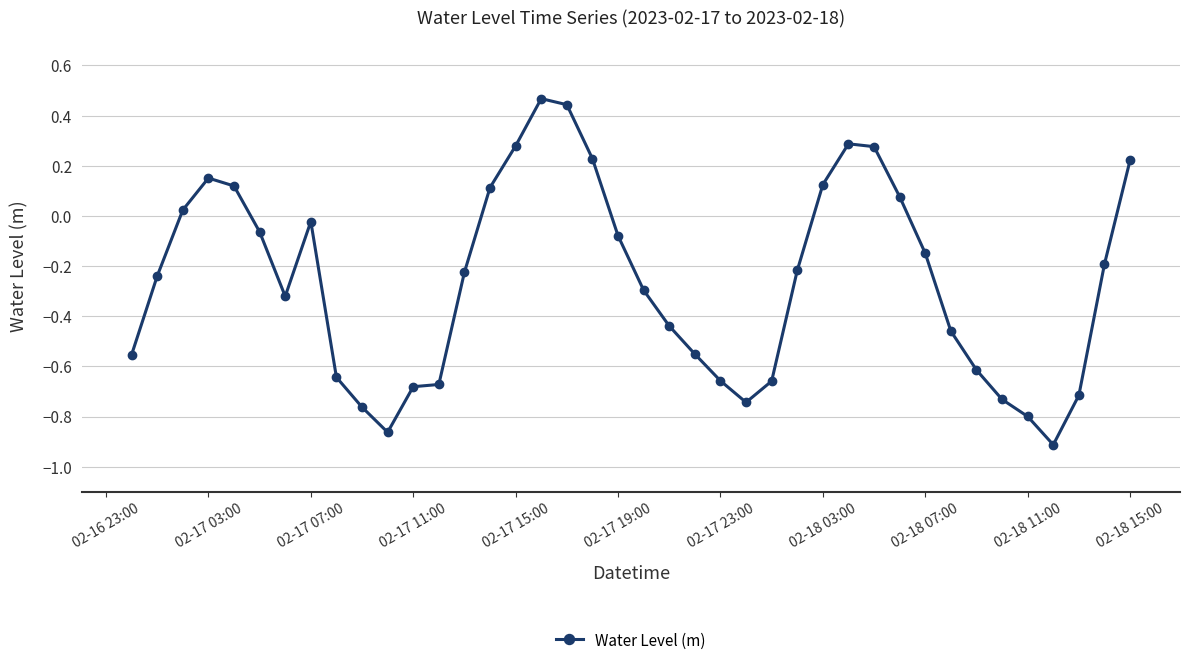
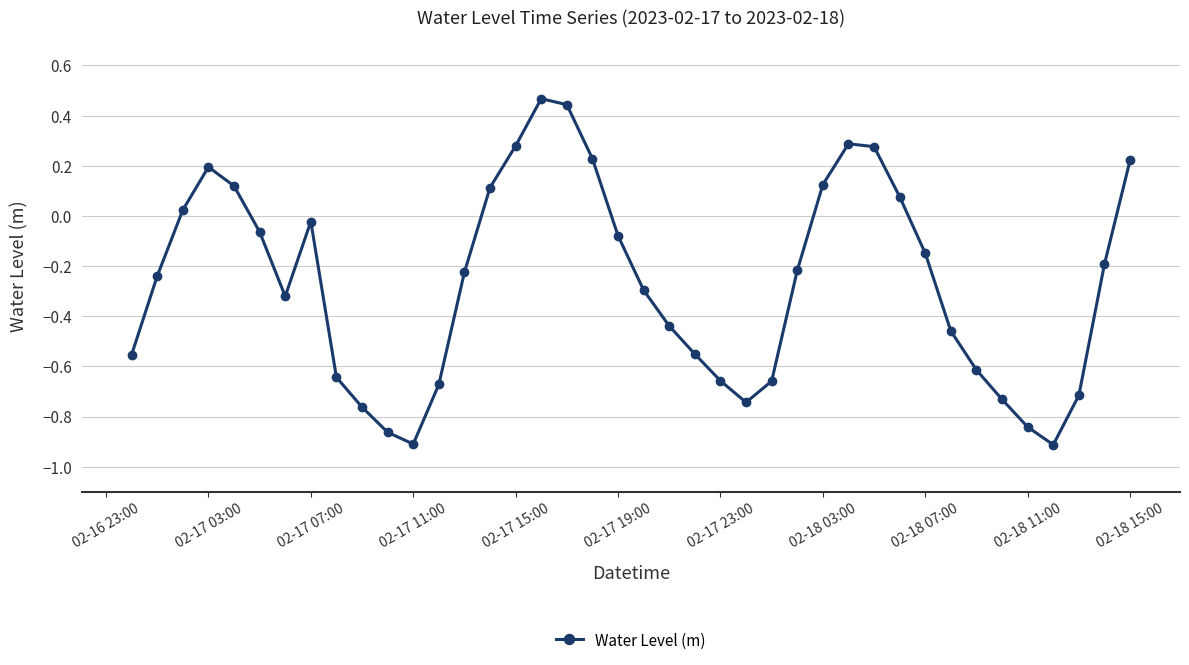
02-17 03:00: 0.15 -> 0.20
02-17 11:00: -0.68 -> -0.91
02-18 11:00: -0.80 -> -0.84
